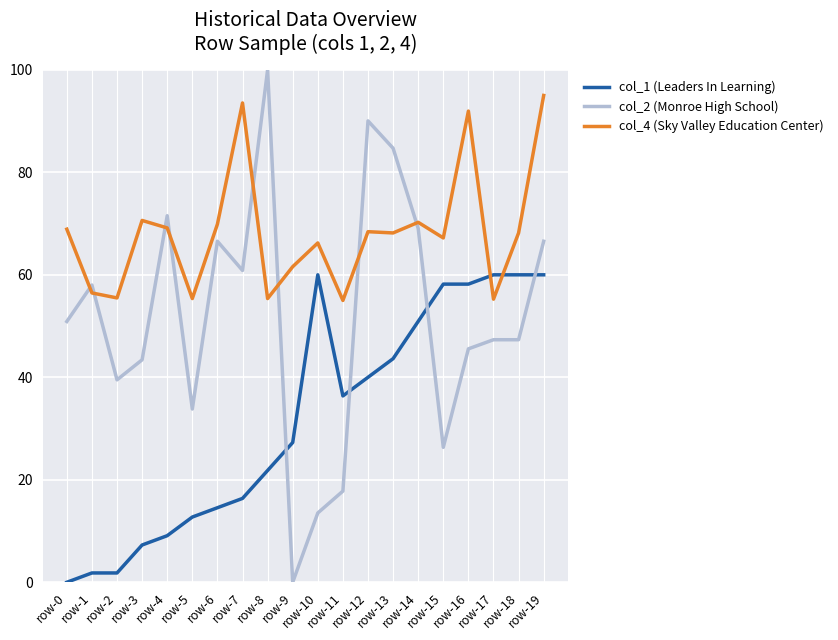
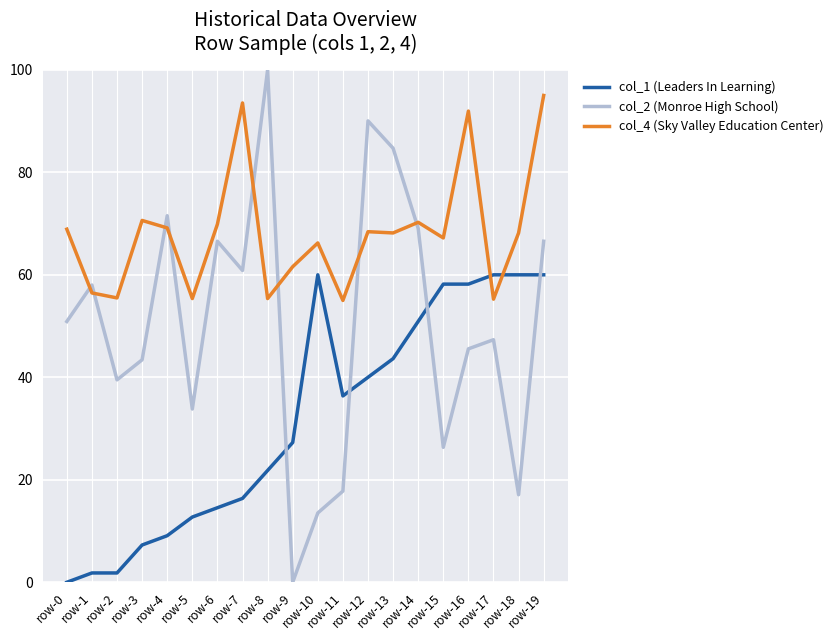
col_2 (Monroe High School), row-18: 47 -> 17
